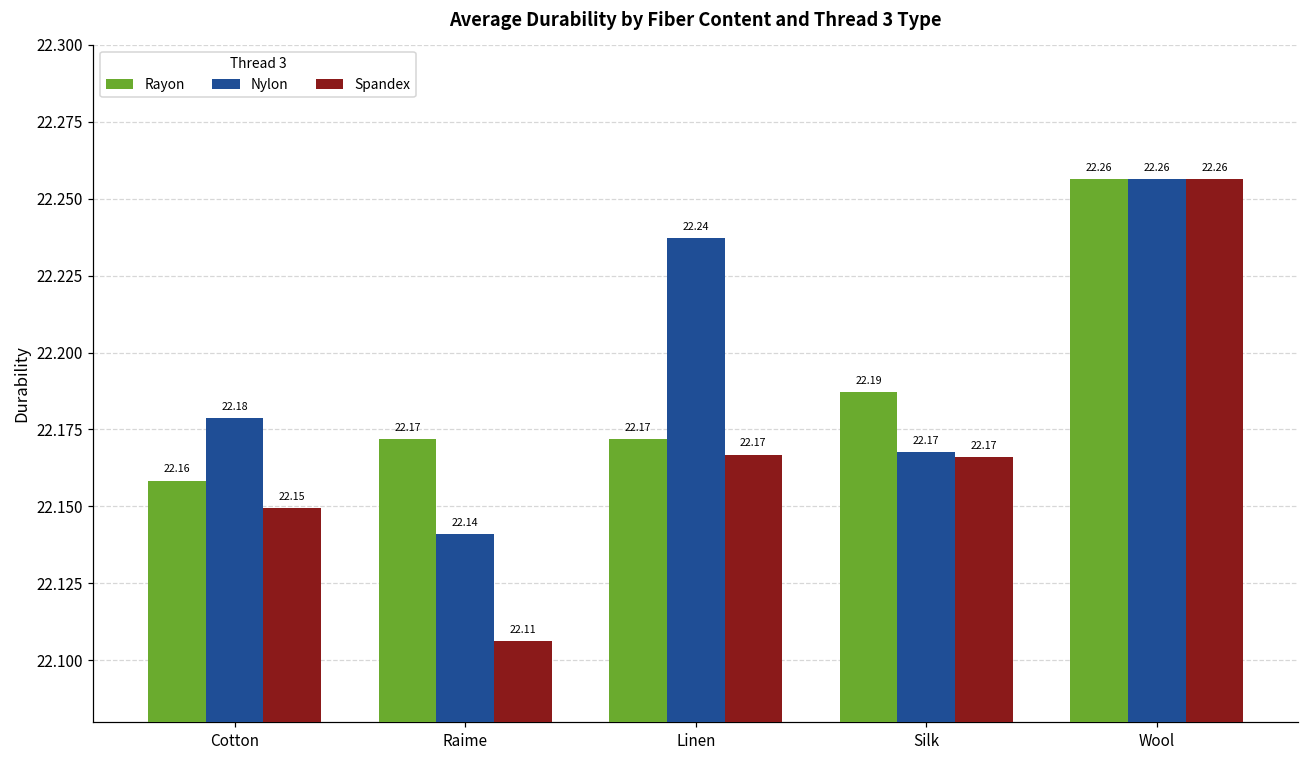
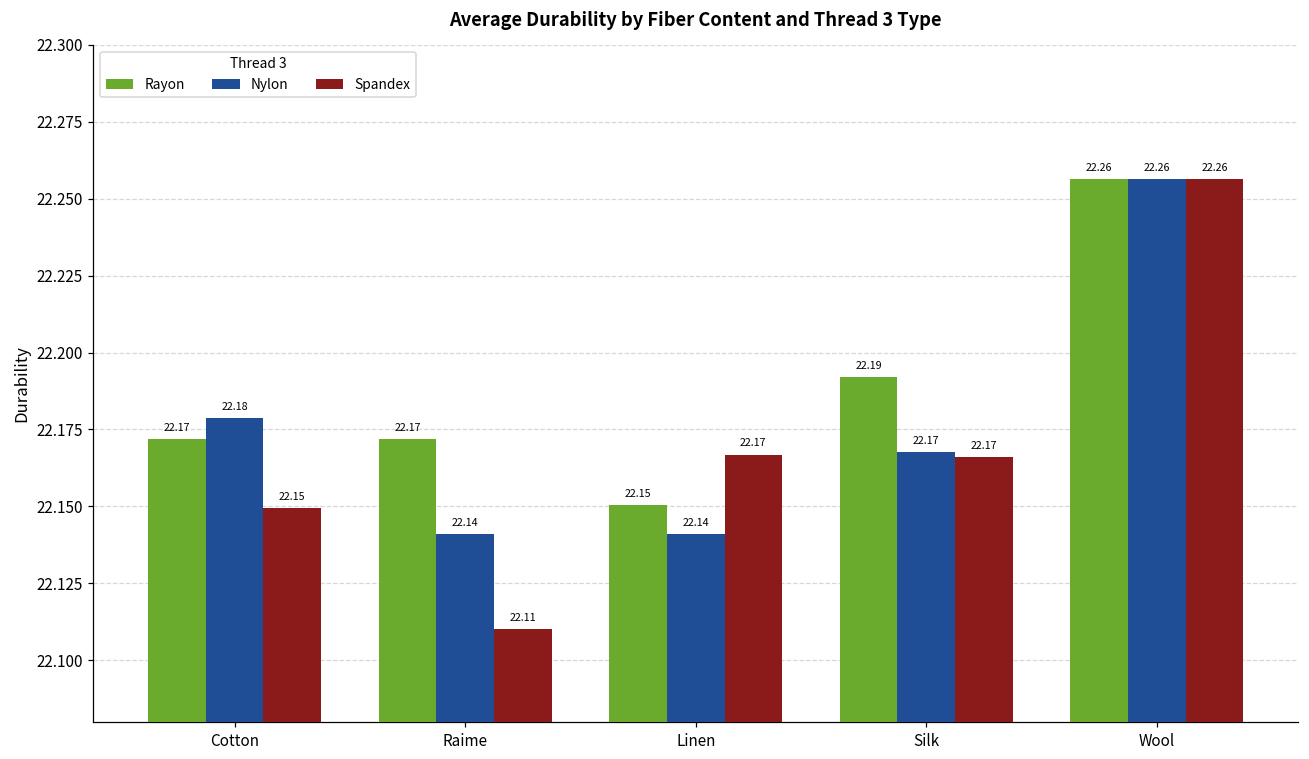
Rayon, Cotton: 22.16 -> 22.17
Spandex, Raime: 22.106 -> 22.110
Rayon, Linen: 22.17 -> 22.15
Nylon, Linen: 22.24 -> 22.14
Rayon, Silk: 22.187 -> 22.192
